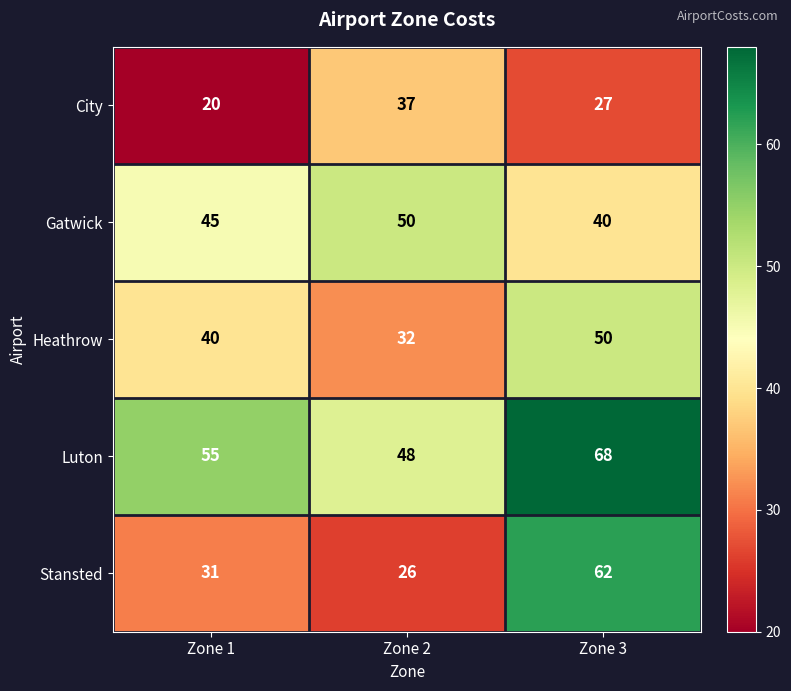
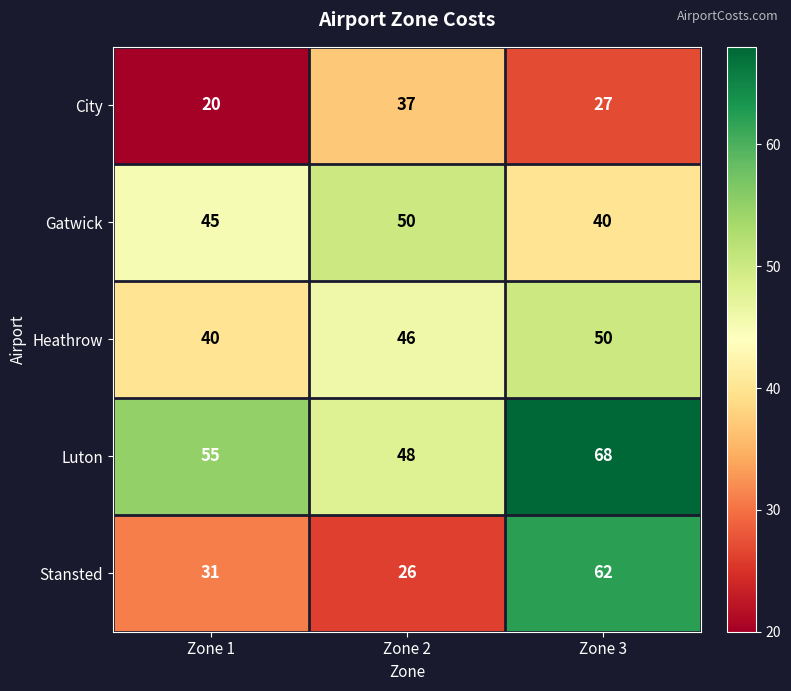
Heathrow, Zone 2: 32 -> 46
